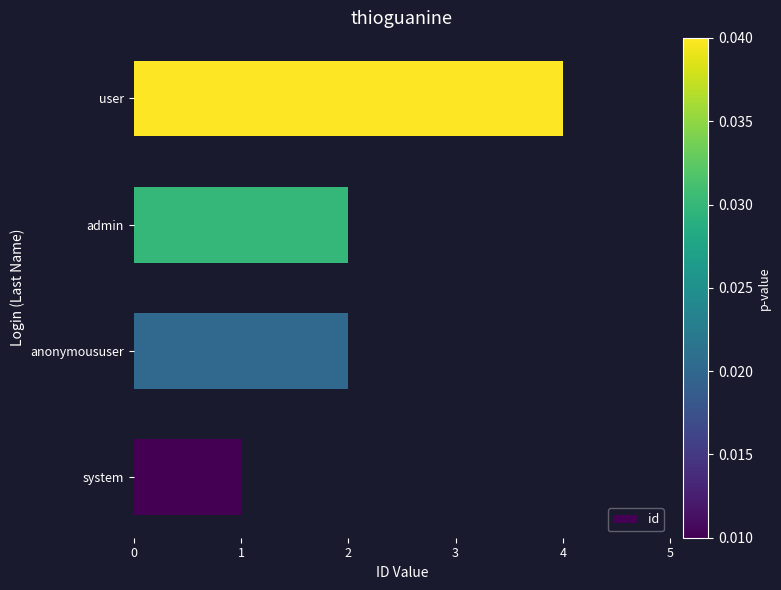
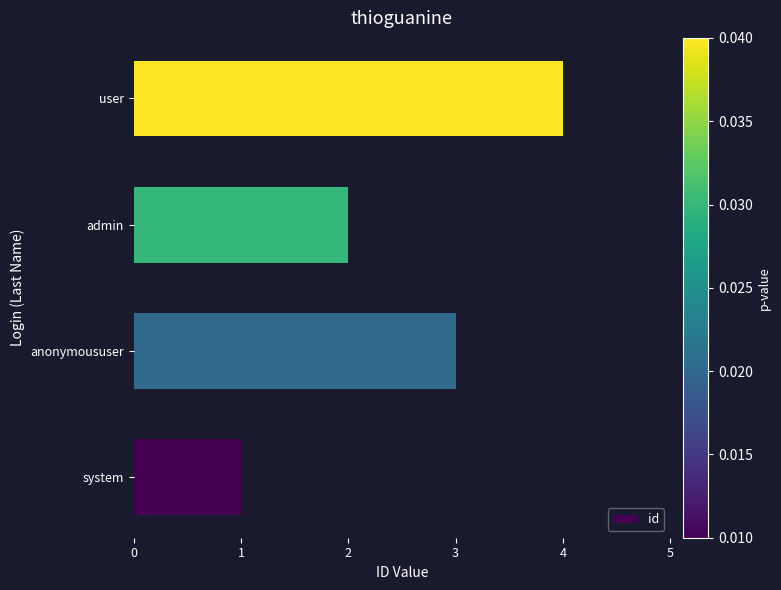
anonymoususer: 2 -> 3
